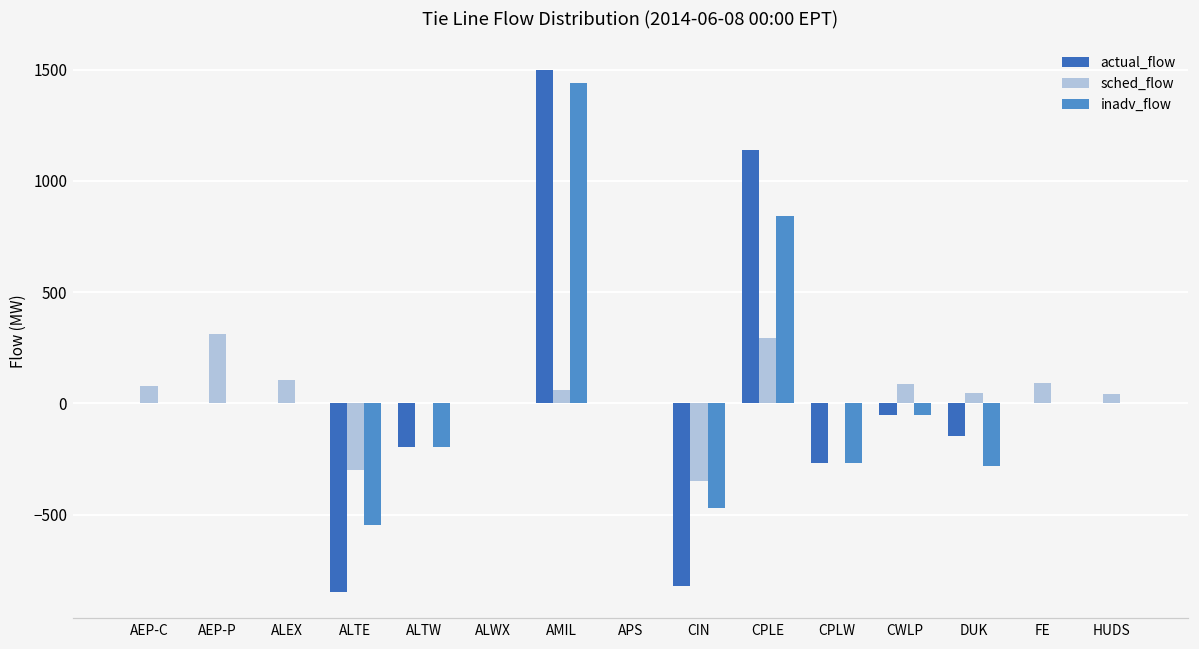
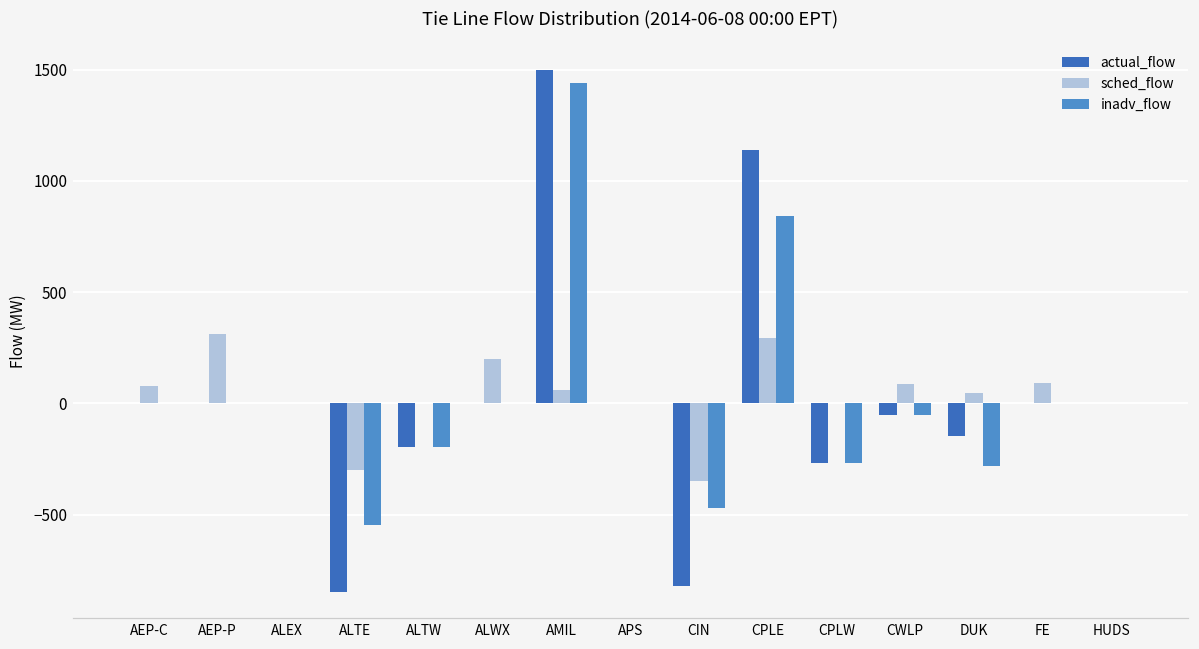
sched_flow, ALEX: 100 -> 0
sched_flow, ALWX: 0 -> 200
sched_flow, HUDS: 40 -> 0
